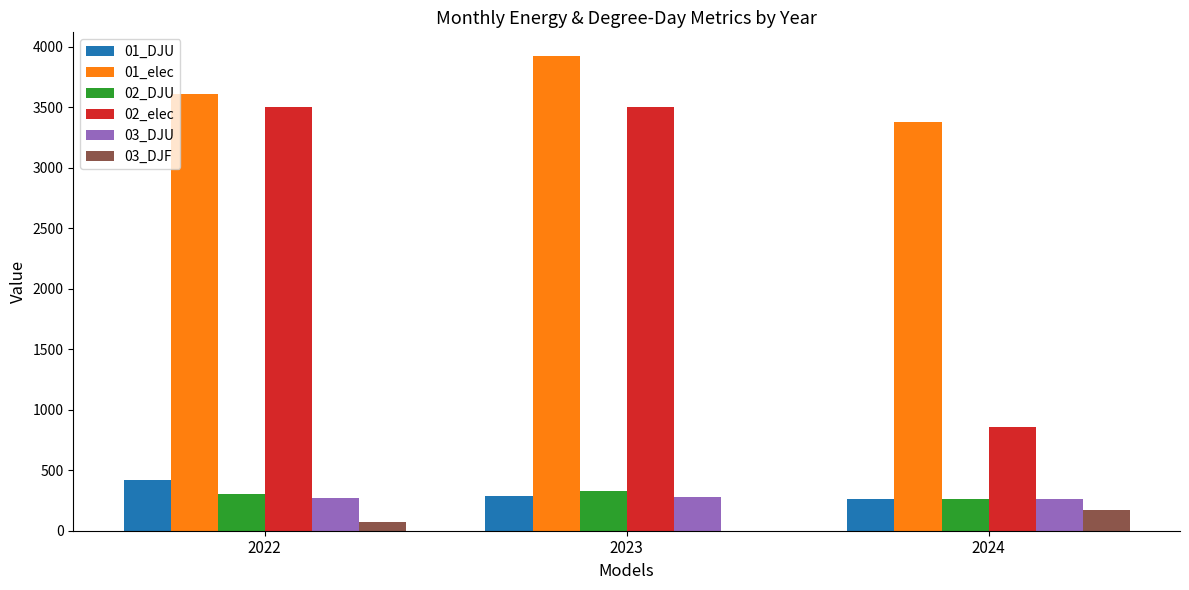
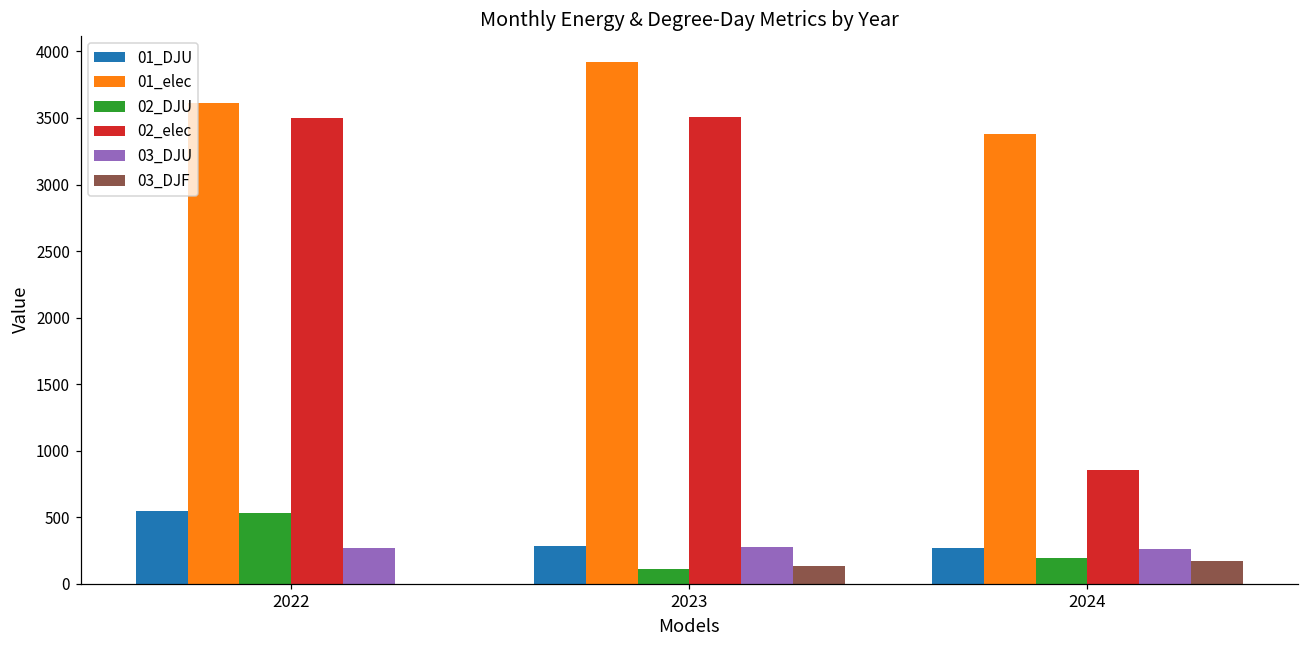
01_DJU, 2022: 420 -> 550
02_DJU, 2022: 300 -> 530
03_DJF, 2022: 70 -> 0
02_DJU, 2023: 330 -> 110
03_DJF, 2023: 0 -> 130
02_DJU, 2024: 260 -> 190
